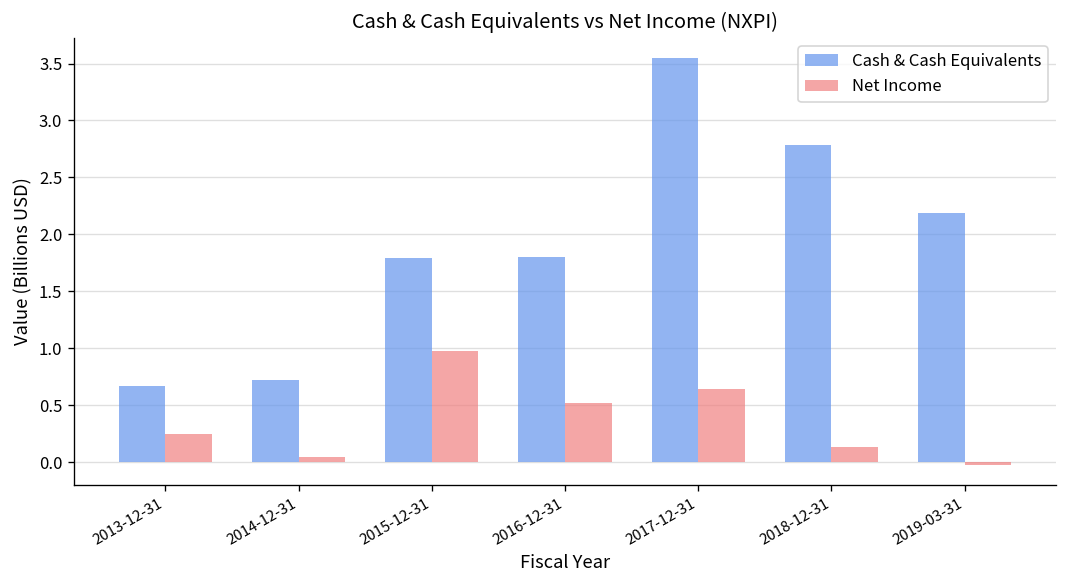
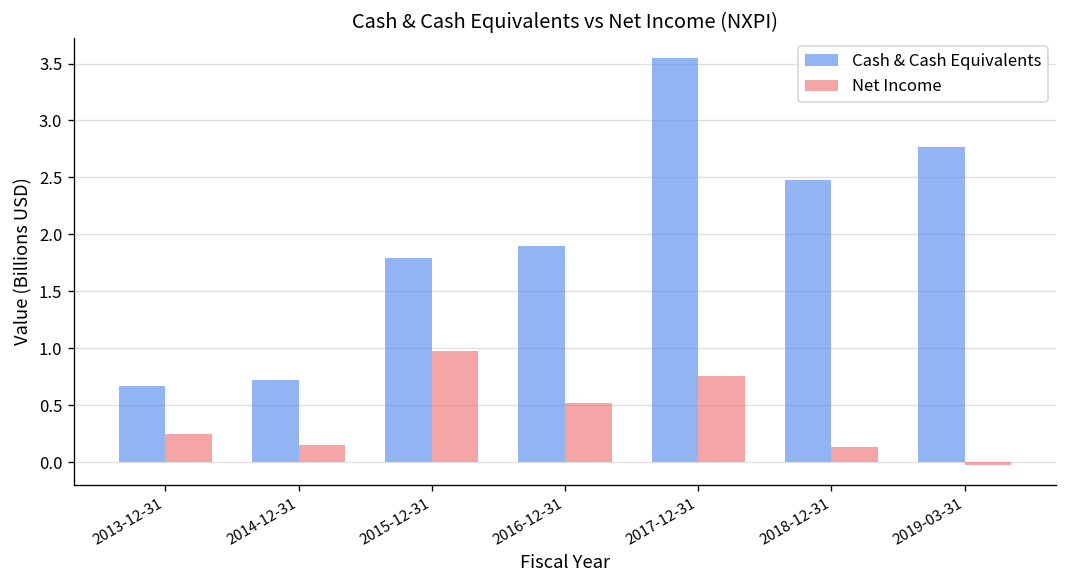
Net Income, 2014-12-31: 0.0 -> 0.1
Cash & Cash Equivalents, 2016-12-31: 1.8 -> 1.9
Net Income, 2017-12-31: 0.6 -> 0.8
Cash & Cash Equivalents, 2018-12-31: 2.8 -> 2.5
Cash & Cash Equivalents, 2019-03-31: 2.2 -> 2.8
